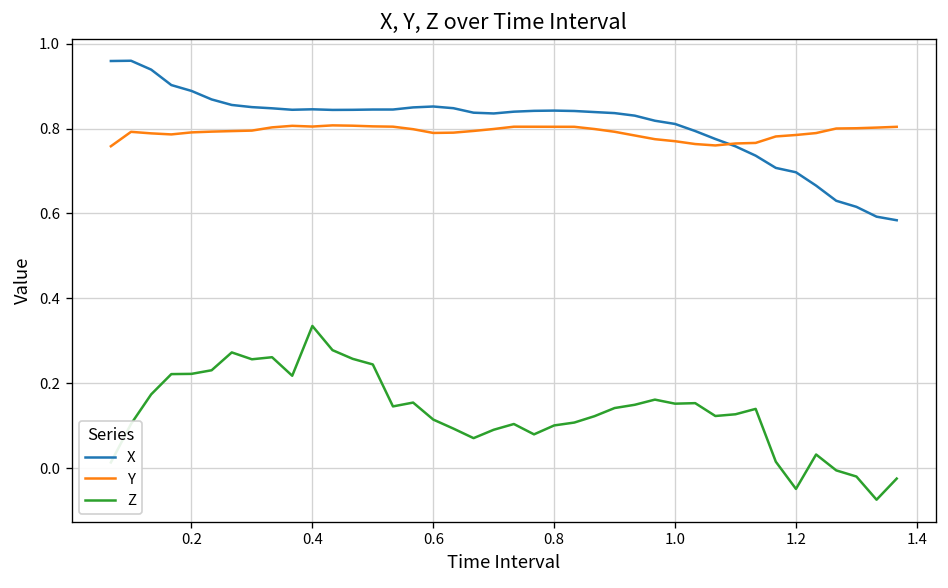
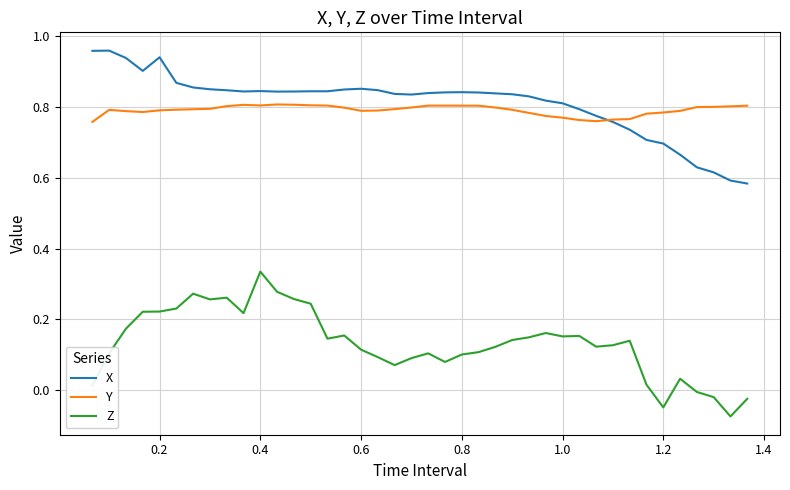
X, 0.2: 0.89 -> 0.94
